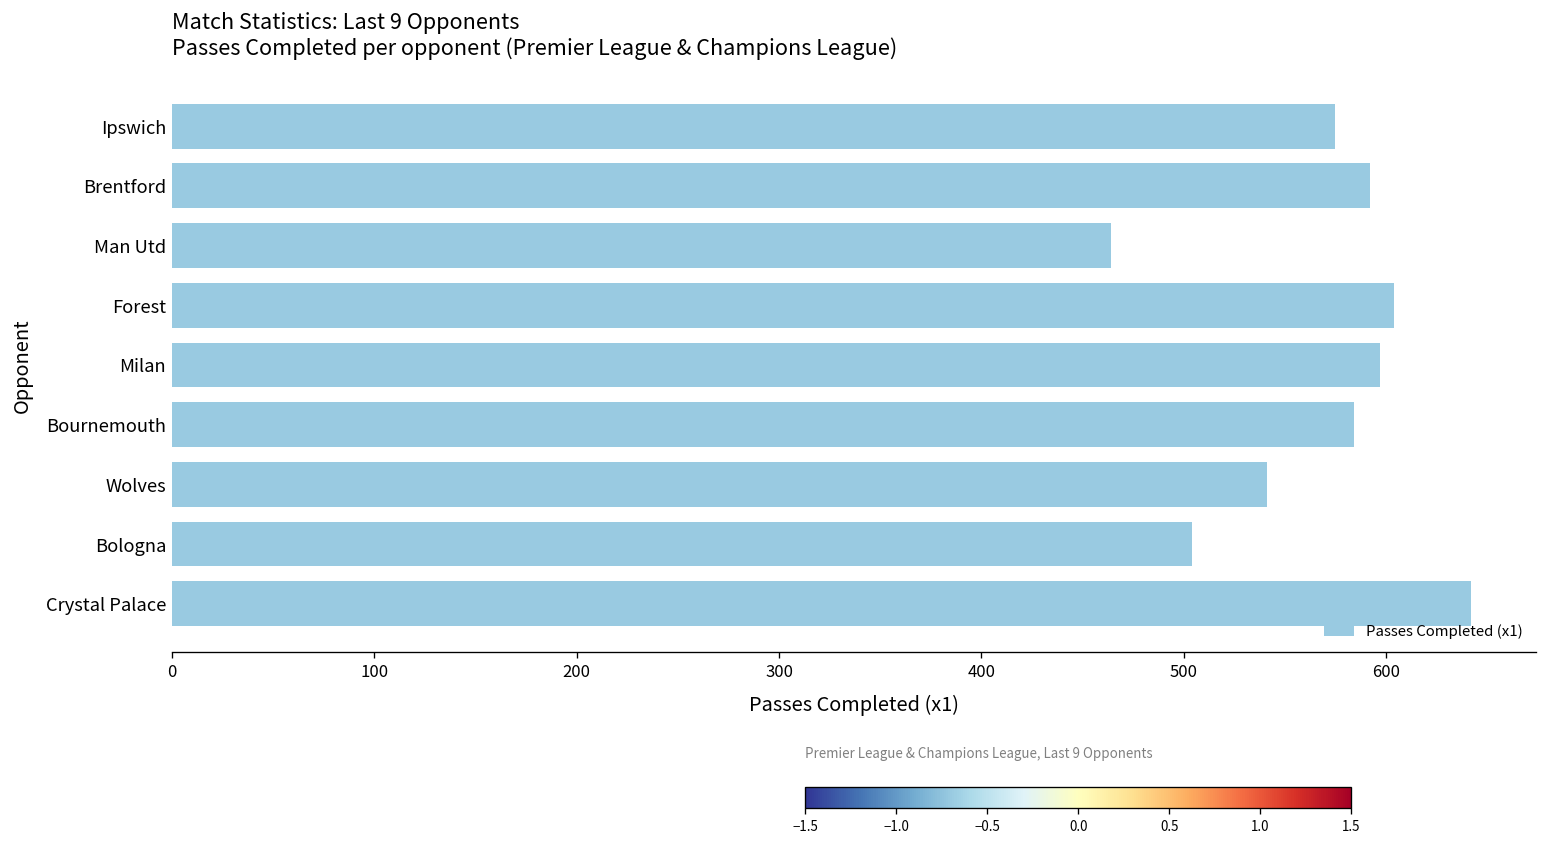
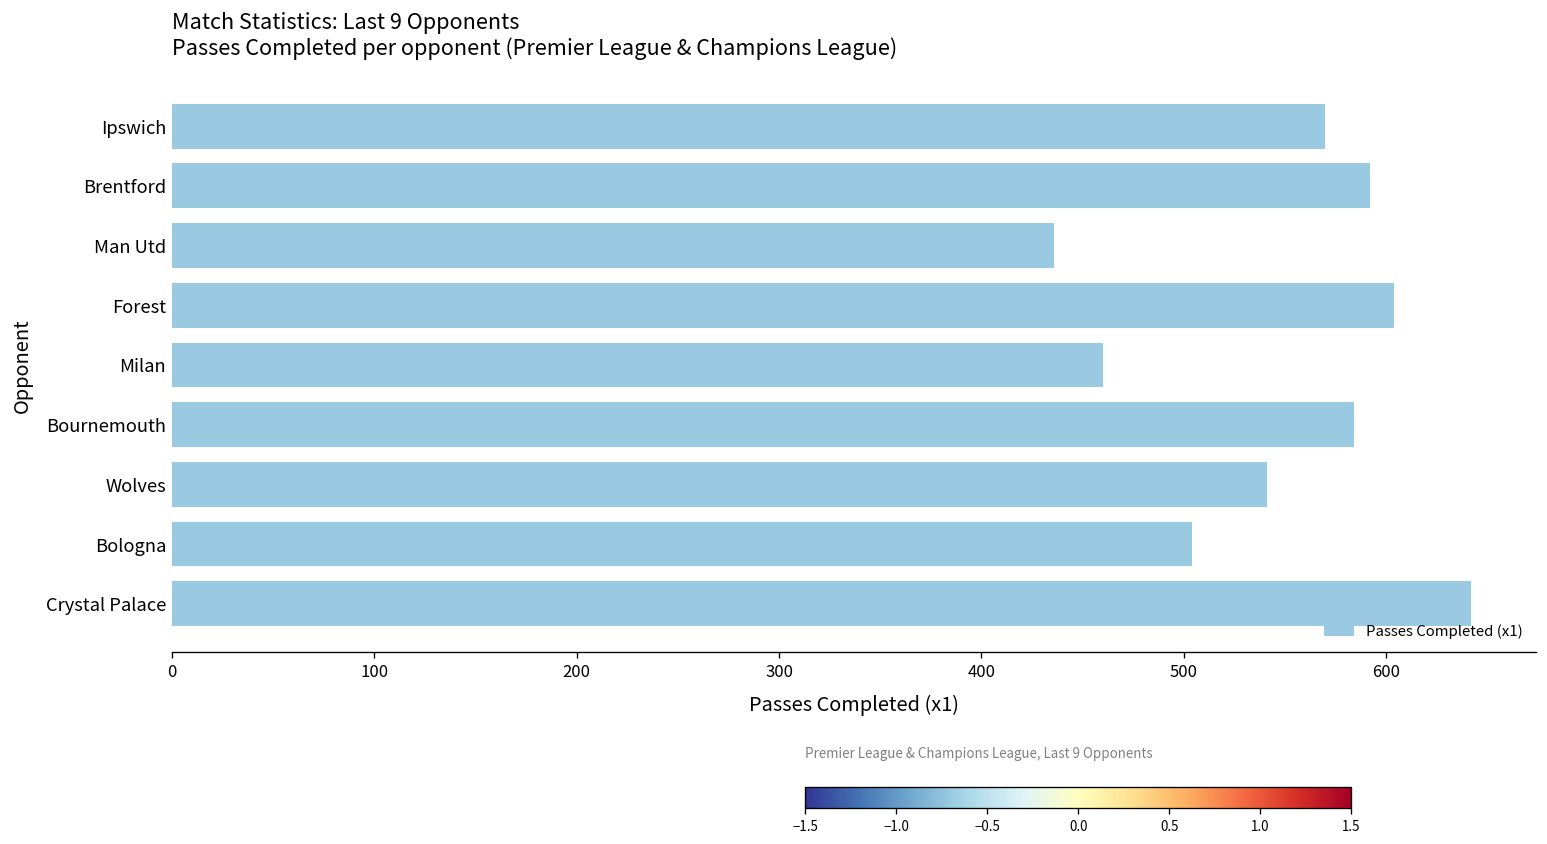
Ipswich: 575 -> 570
Man Utd: 464 -> 436
Milan: 597 -> 460
